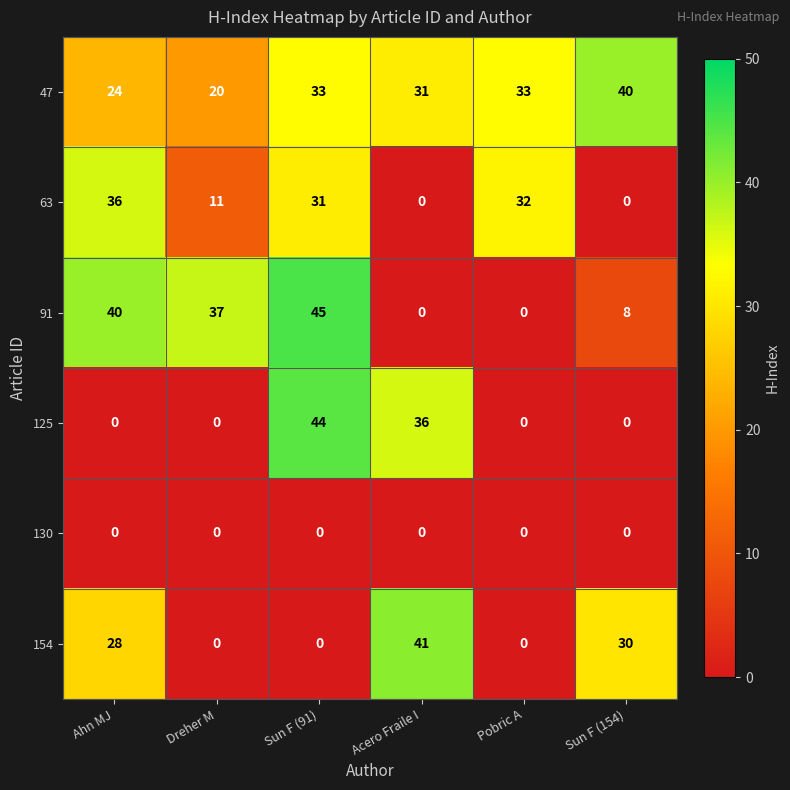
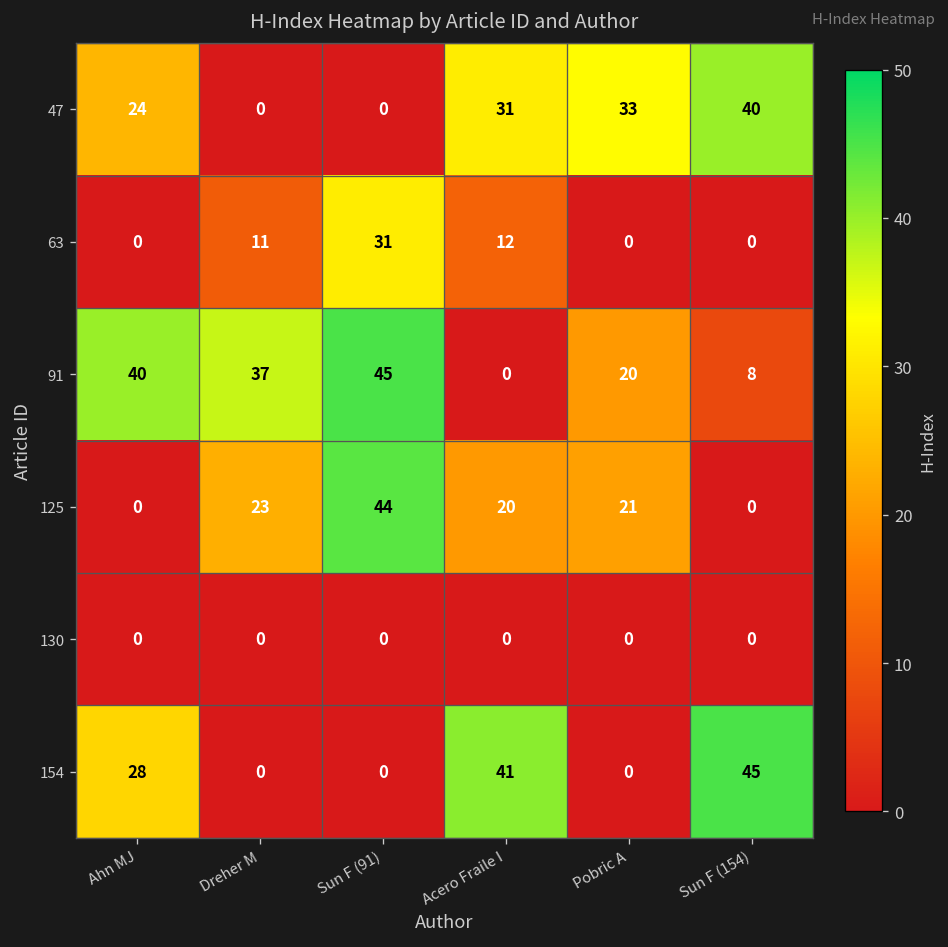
47, Dreher M: 20 -> 0
47, Sun F (91): 33 -> 0
63, Ahn MJ: 36 -> 0
63, Acero Fraile I: 0 -> 12
63, Pobric A: 32 -> 0
91, Pobric A: 0 -> 20
125, Dreher M: 0 -> 23
125, Acero Fraile I: 36 -> 20
125, Pobric A: 0 -> 21
154, Sun F (154): 30 -> 45
